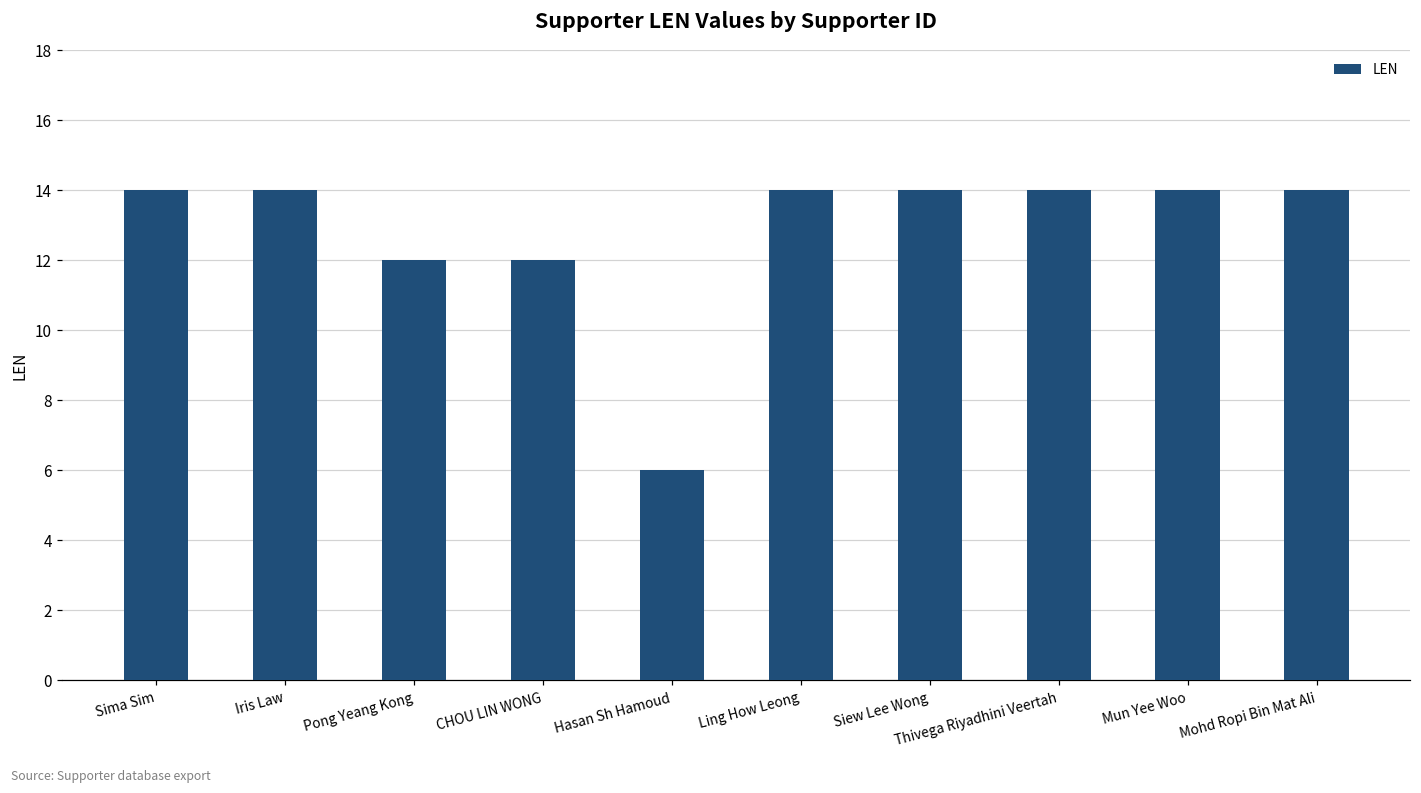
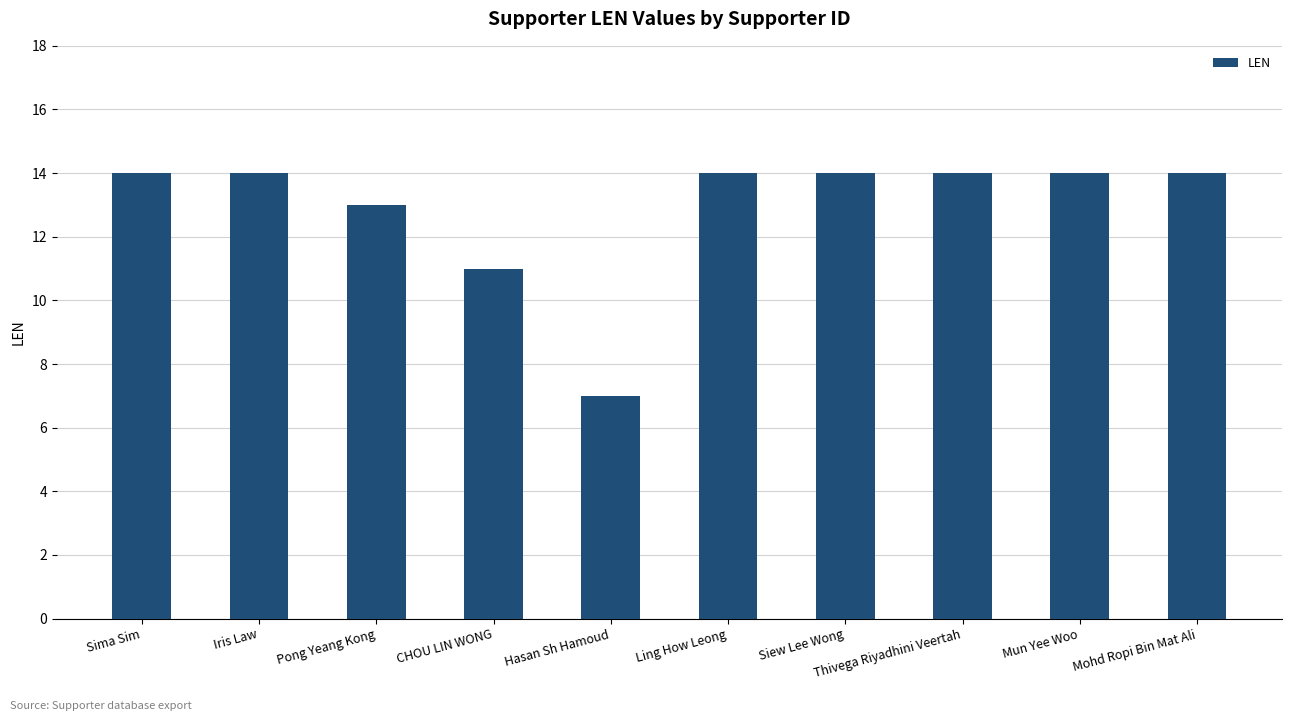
Pong Yeang Kong: 12 -> 13
CHOU LIN WONG: 12 -> 11
Hasan Sh Hamoud: 6 -> 7
